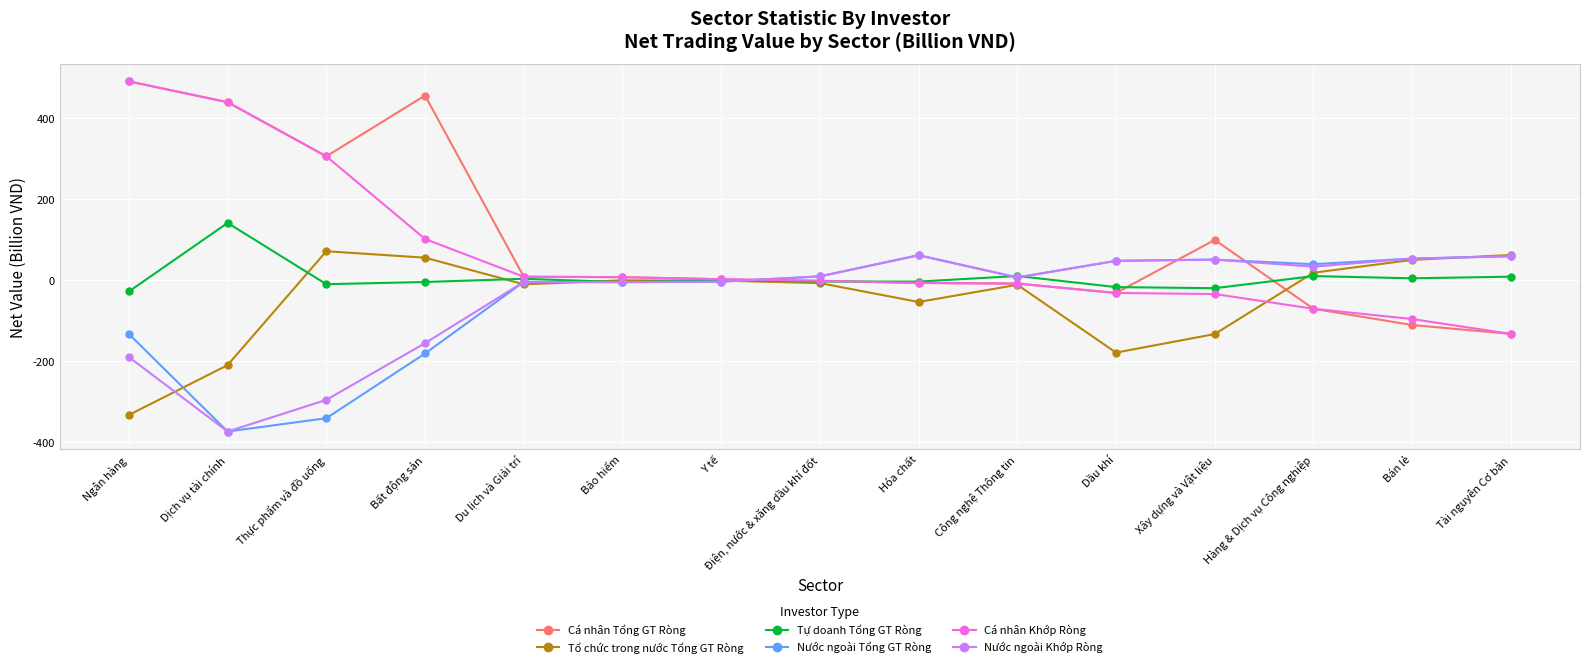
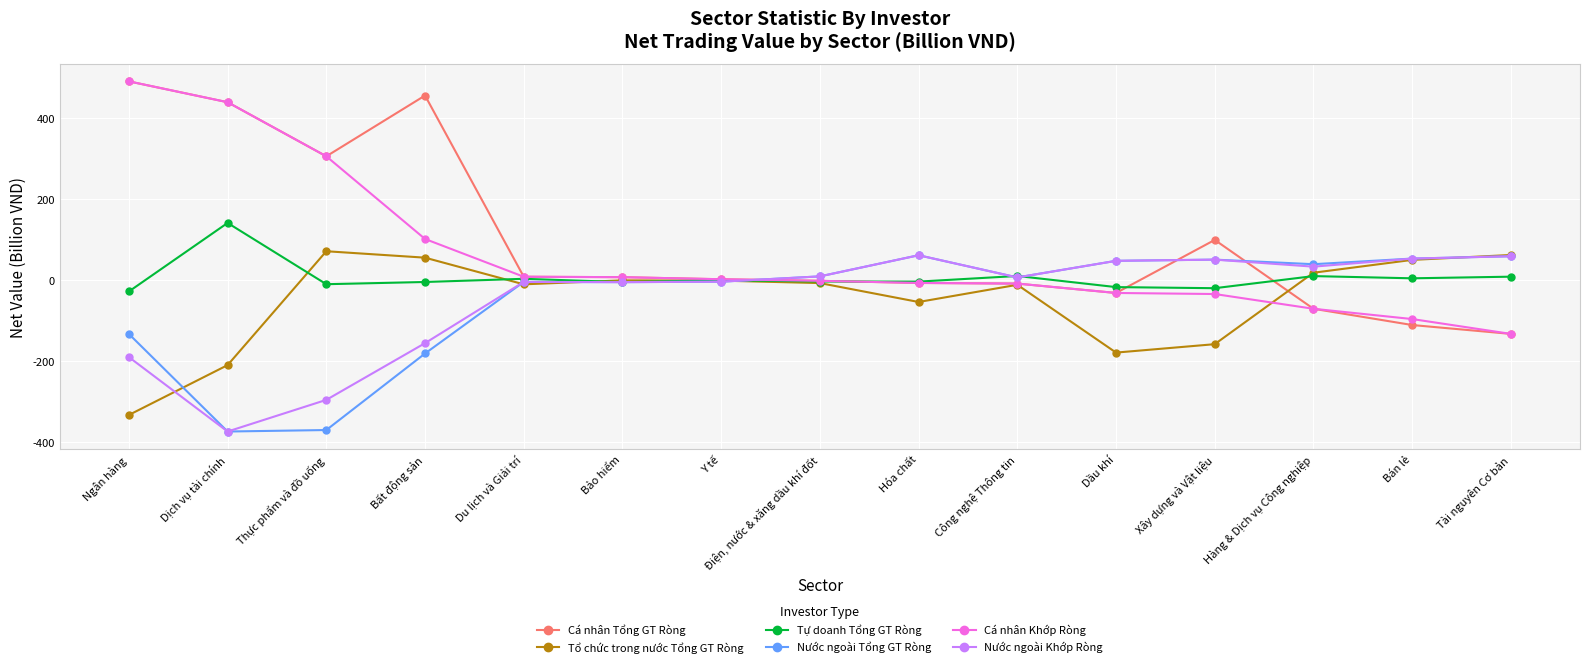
Nước ngoài Tổng GT Ròng, Thực phẩm và đồ uống: -340 -> -370
Tổ chức trong nước Tổng GT Ròng, Xây dựng và Vật liệu: -130 -> -160
